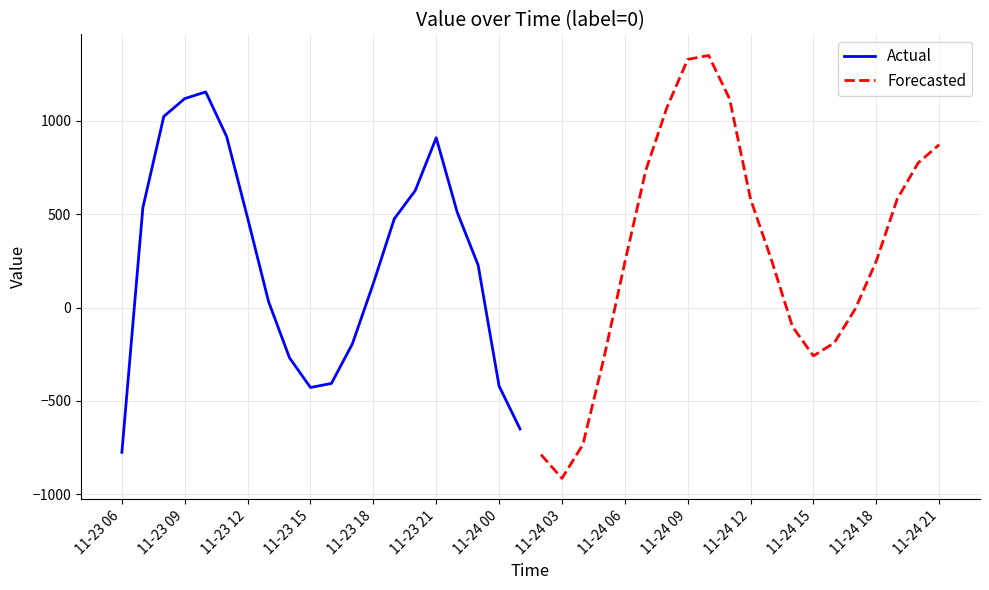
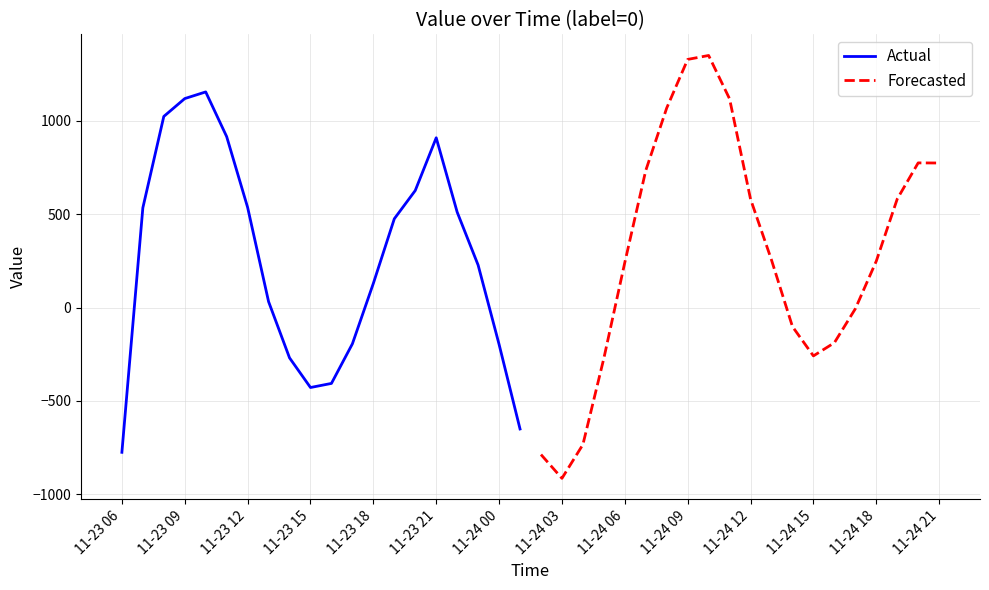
Actual, 11-23 12: 480 -> 540
Actual, 11-24 00: -420 -> -200
Forecasted, 11-24 21: 870 -> 770
